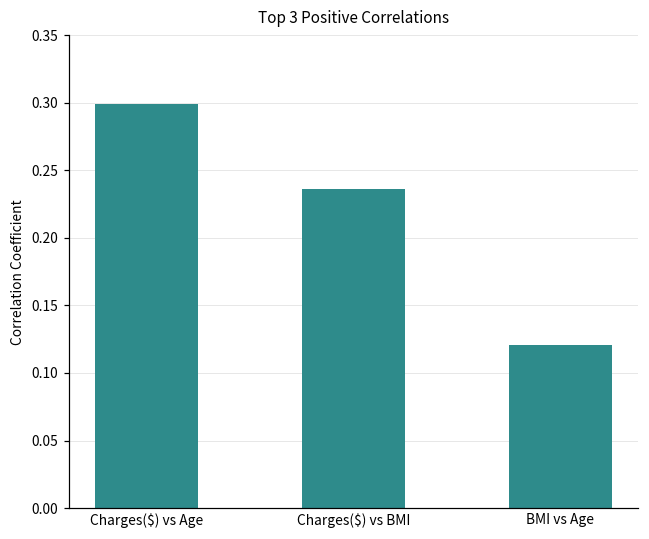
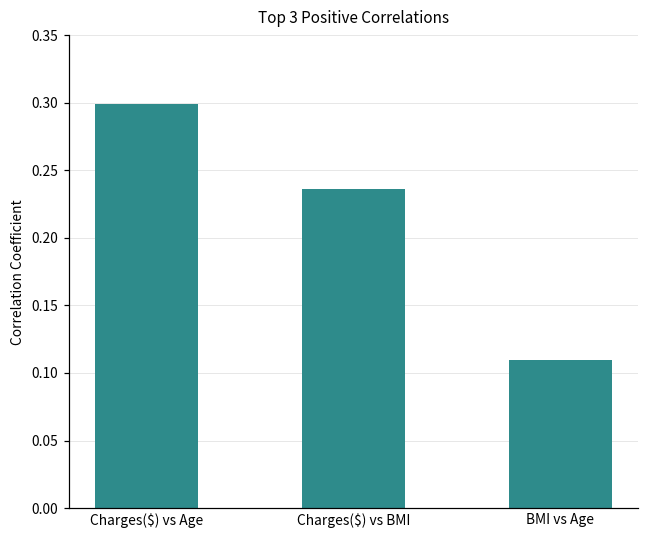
BMI vs Age: 0.121 -> 0.109
